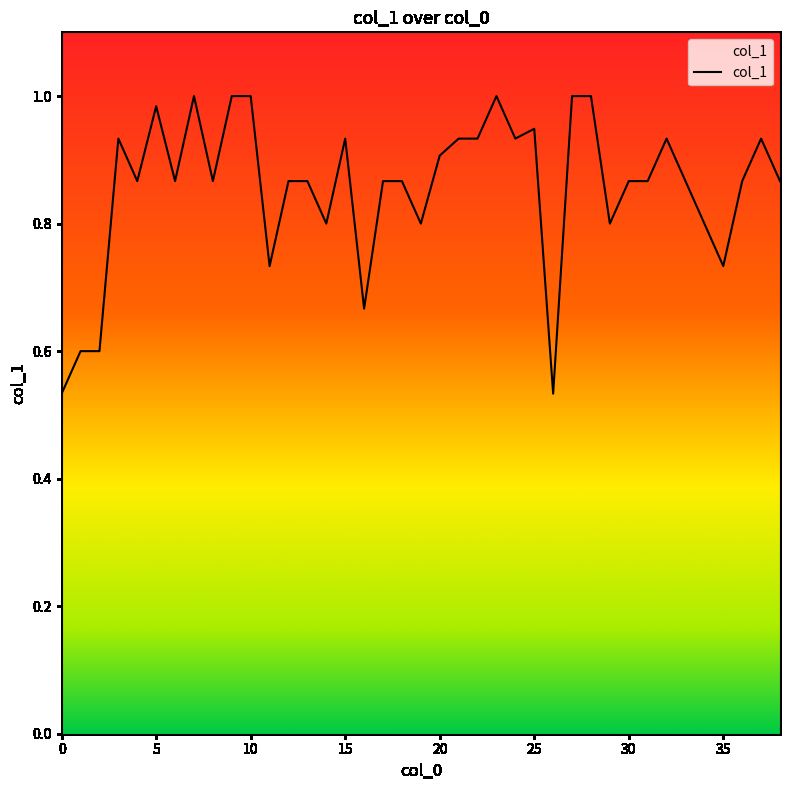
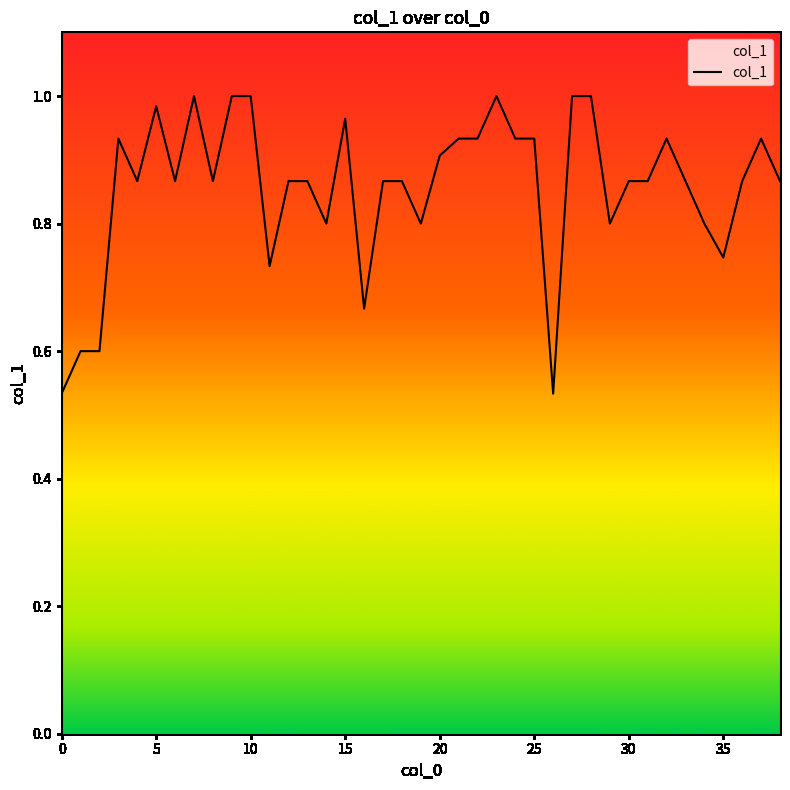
15: 0.93 -> 0.96
25: 0.95 -> 0.93
35: 0.73 -> 0.75
